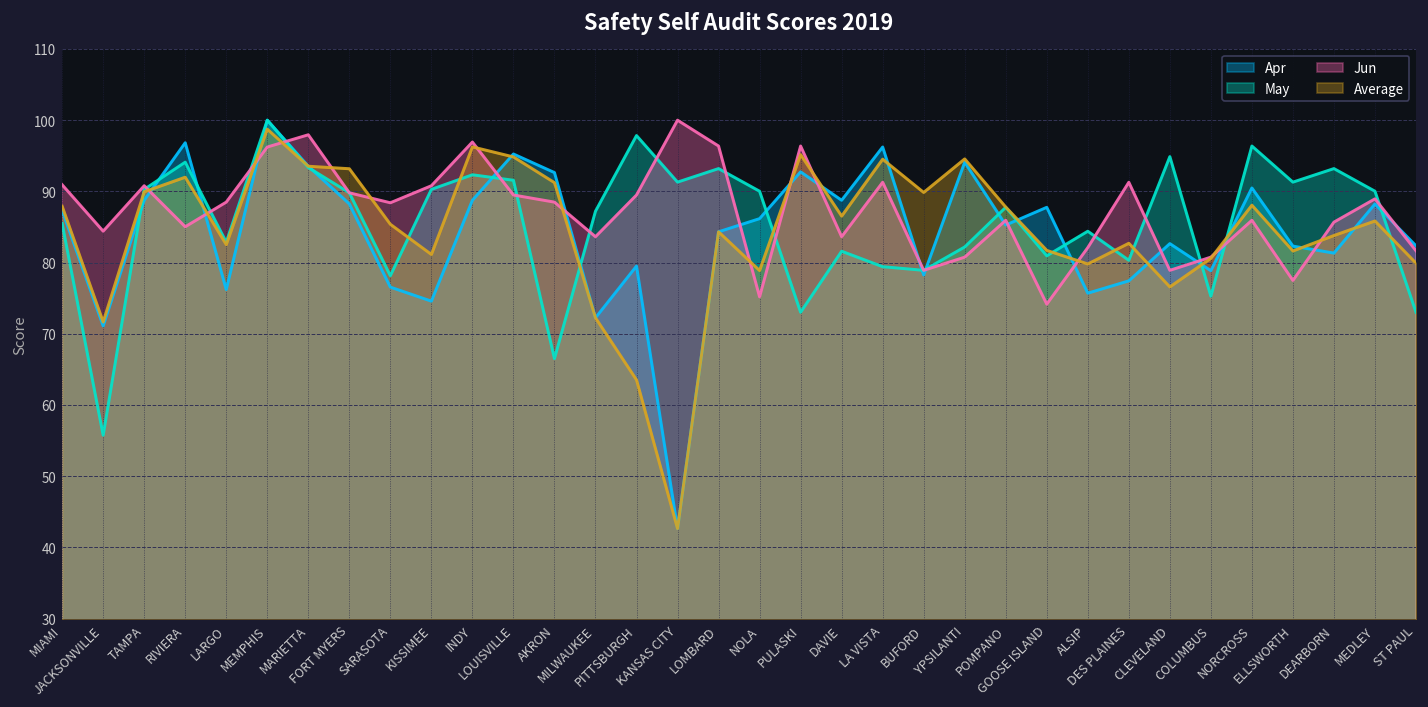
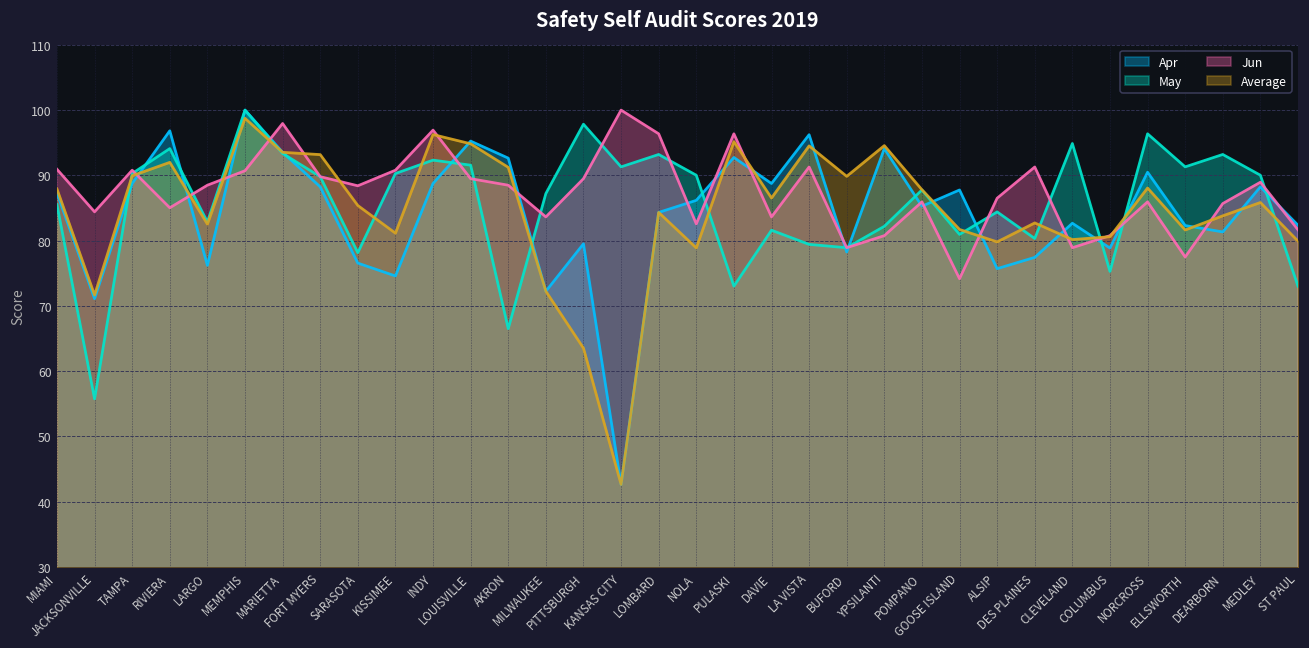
Jun, MEMPHIS: 96 -> 91
Jun, NOLA: 75 -> 83
Jun, ALSIP: 82 -> 87
Average, CLEVELAND: 77 -> 80
